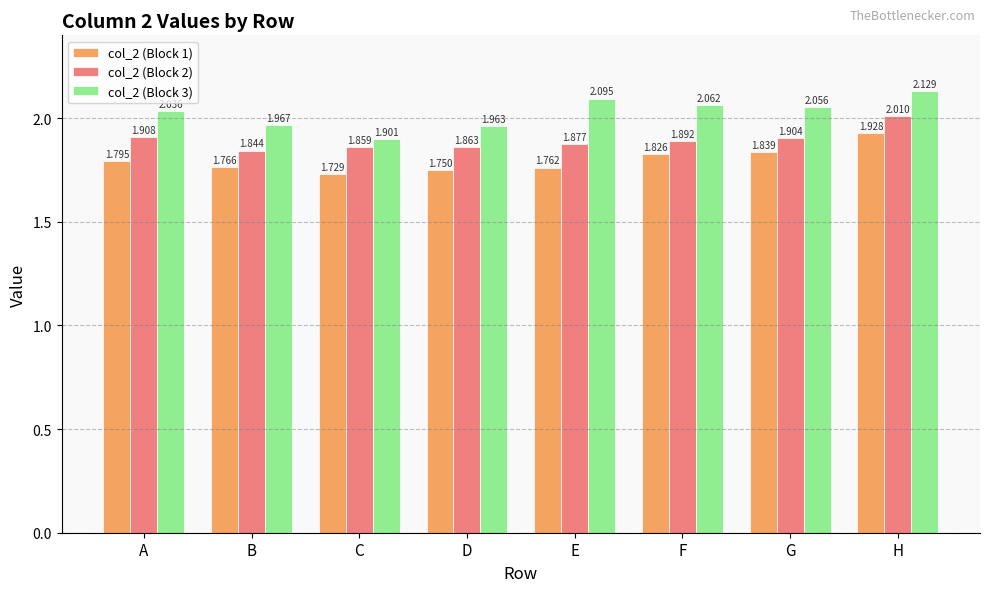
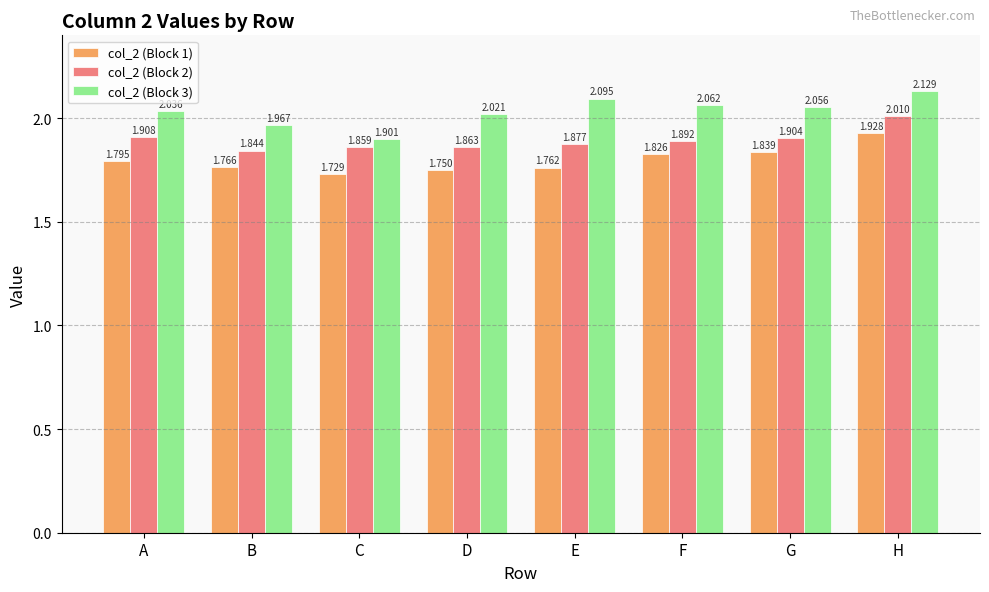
col_2 (Block 3), D: 1.963 -> 2.021
